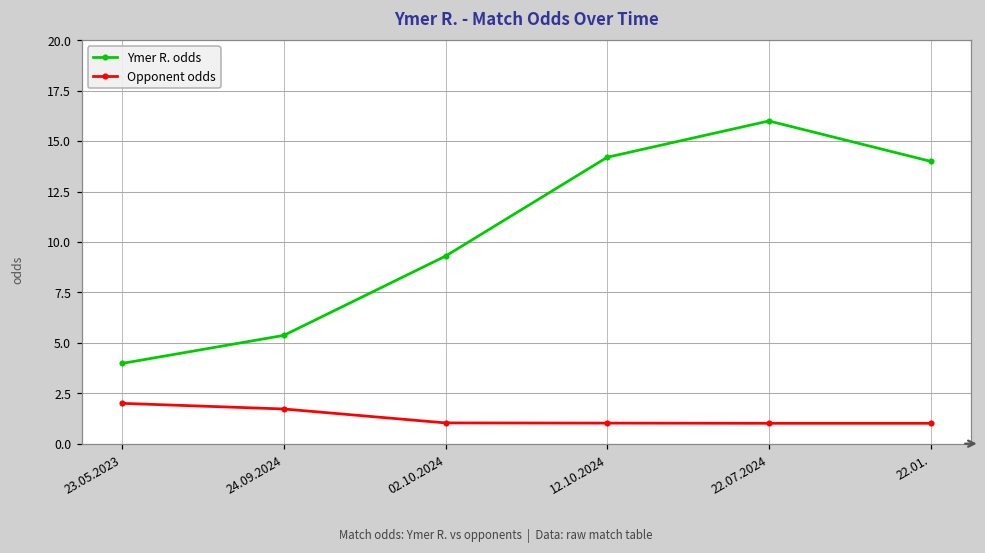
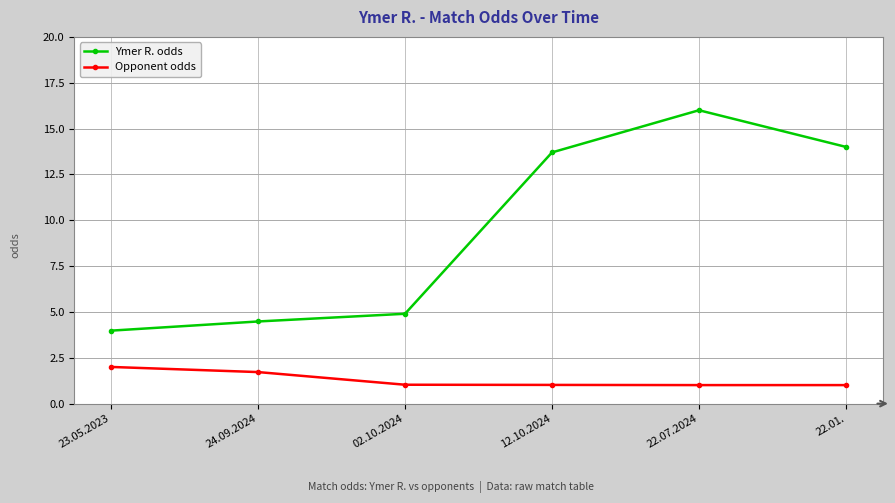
Ymer R. odds, 24.09.2024: 5.4 -> 4.5
Ymer R. odds, 02.10.2024: 9.3 -> 4.9
Ymer R. odds, 12.10.2024: 14.2 -> 13.7
